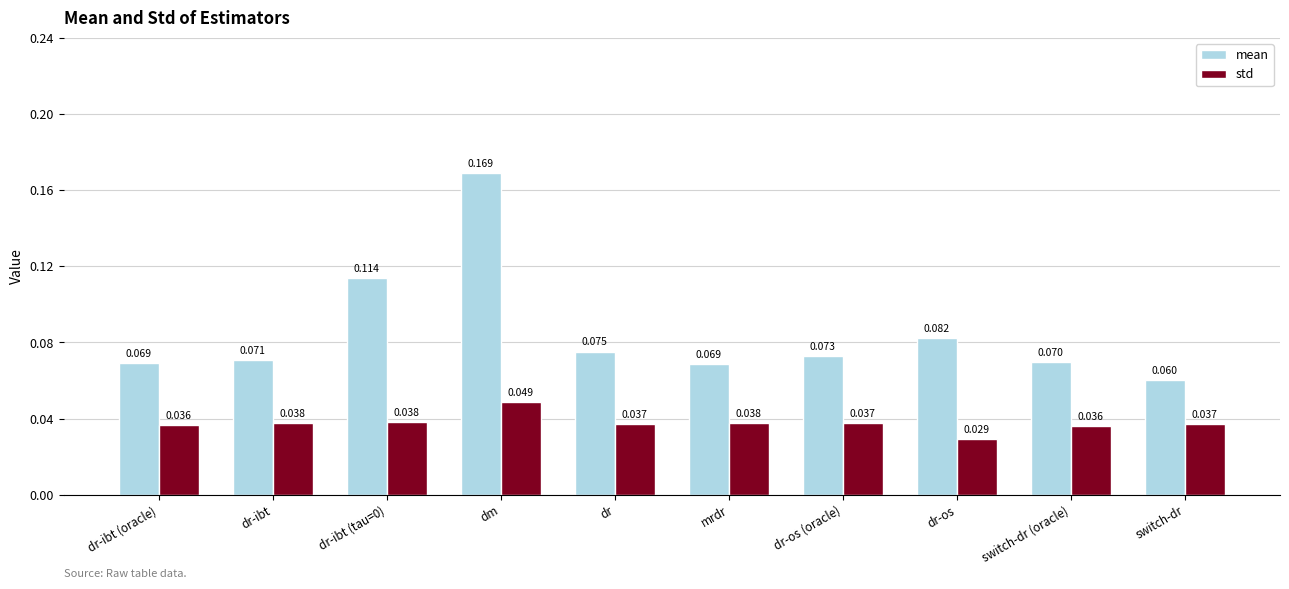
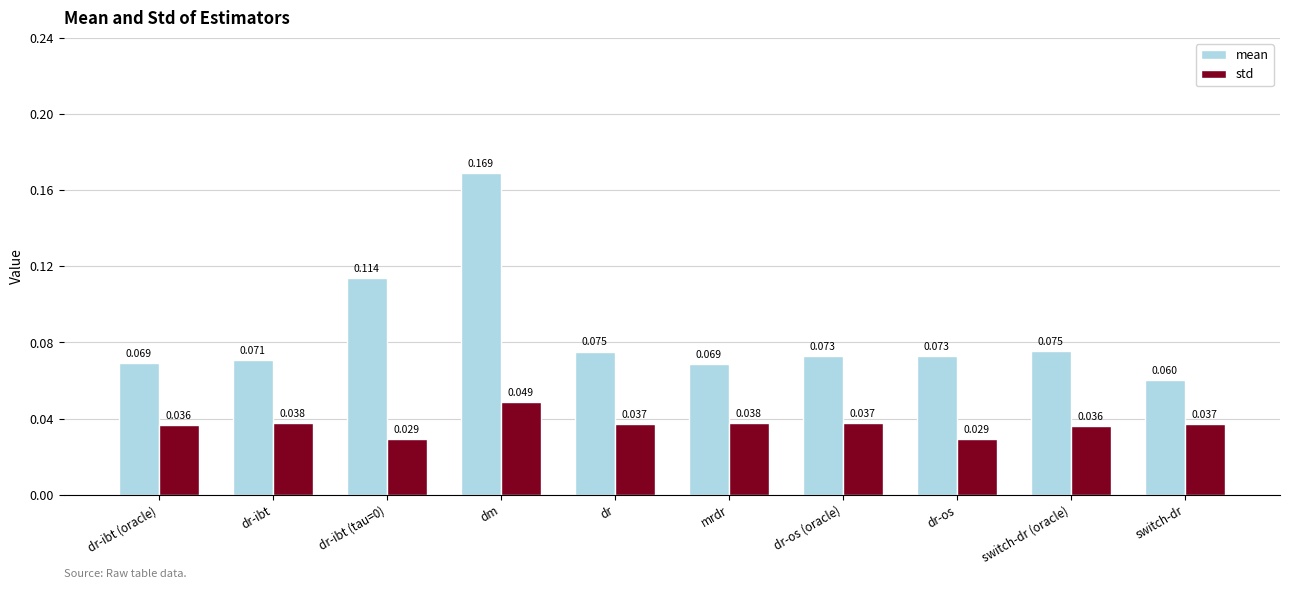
std, dr-ibt (tau=0): 0.038 -> 0.029
mean, dr-os: 0.082 -> 0.073
mean, switch-dr (oracle): 0.070 -> 0.075
